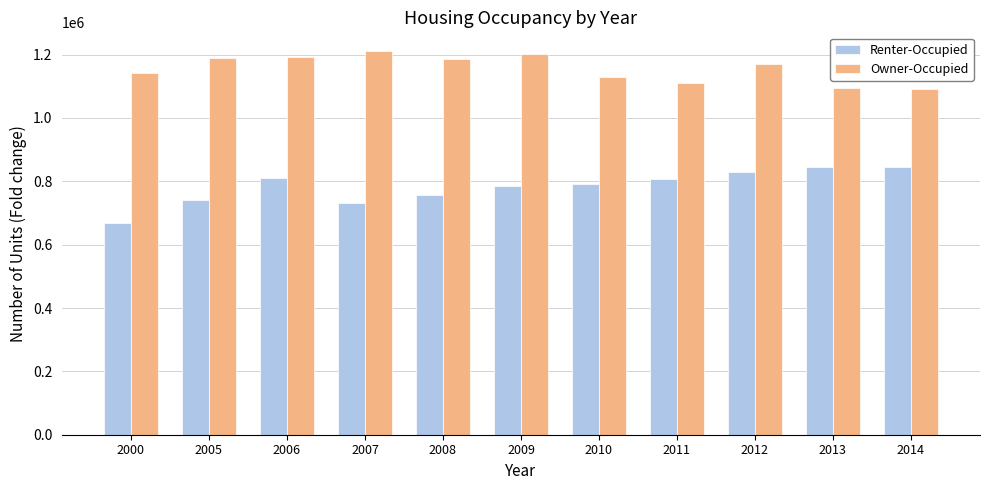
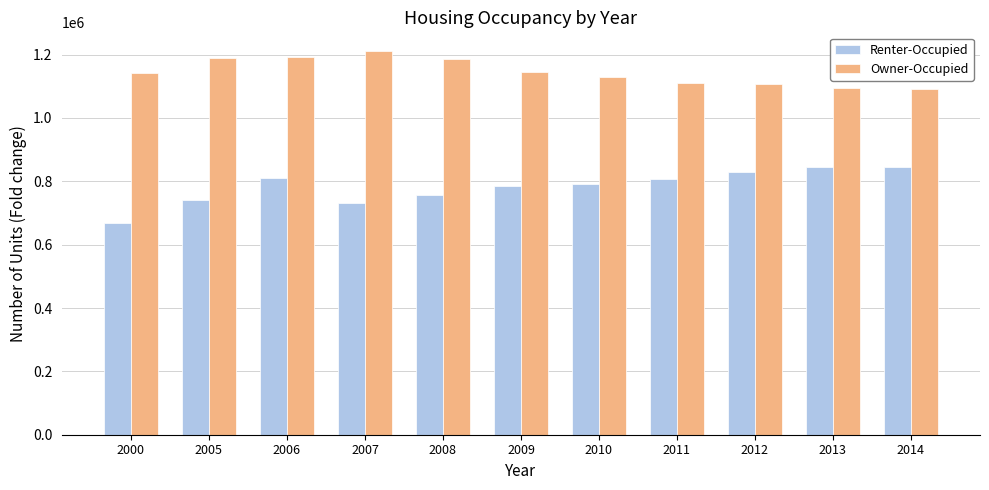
Owner-Occupied, 2009: 1200000 -> 1150000
Owner-Occupied, 2012: 1170000 -> 1110000
